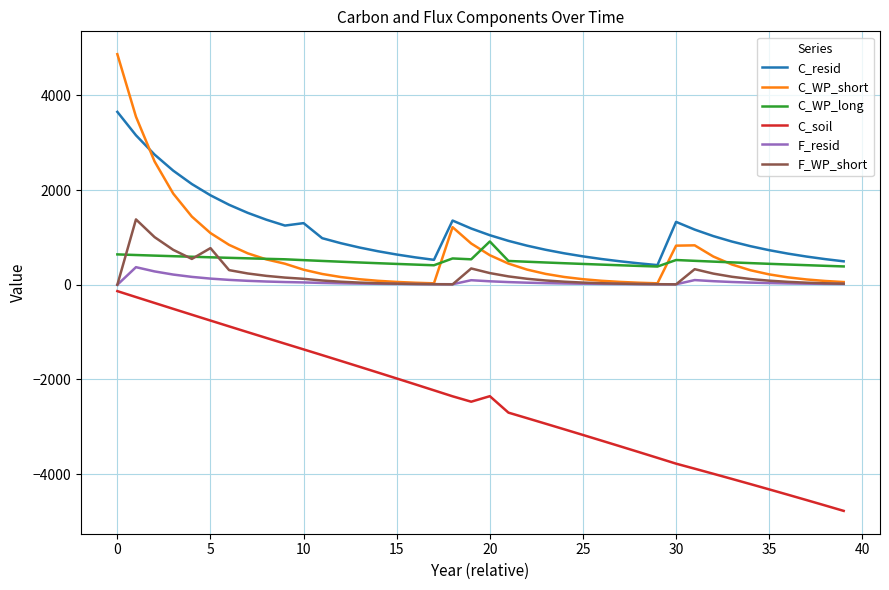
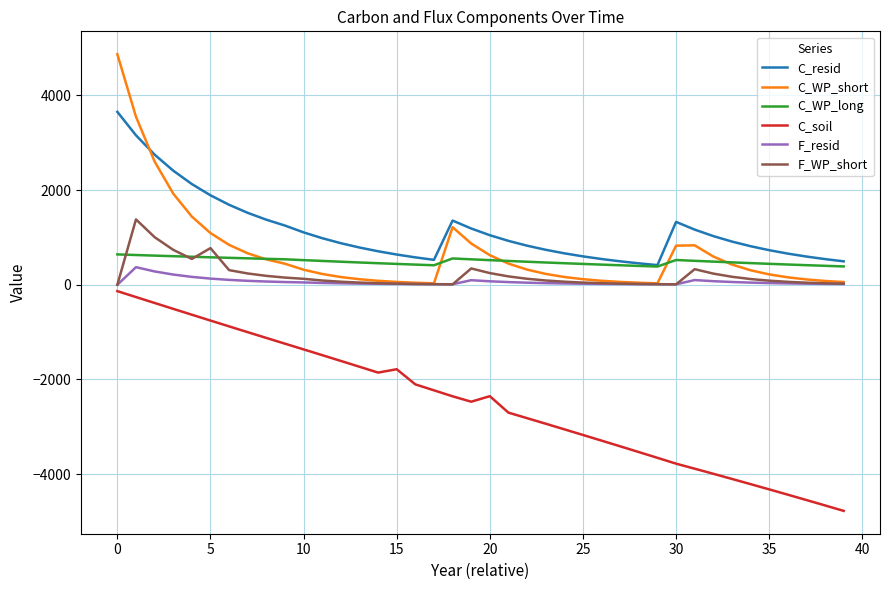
C_resid, 10: 1300 -> 1100
C_soil, 15: -2000 -> -1800
C_WP_long, 20: 900 -> 500
